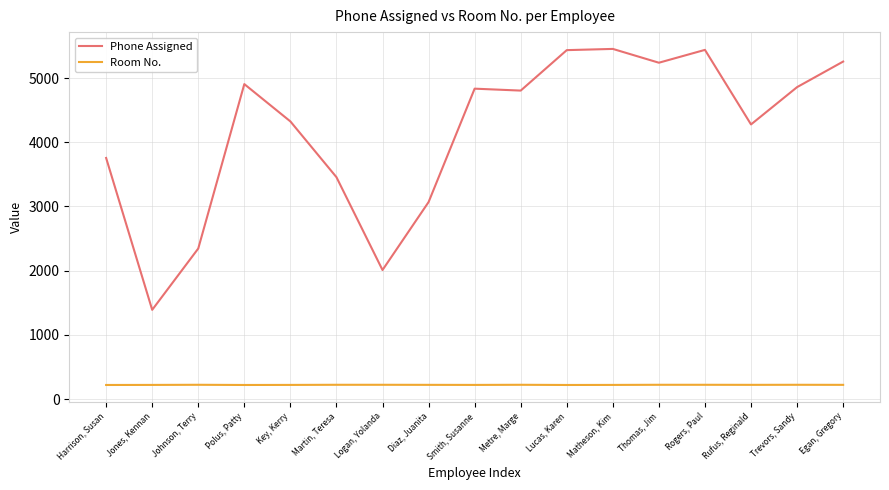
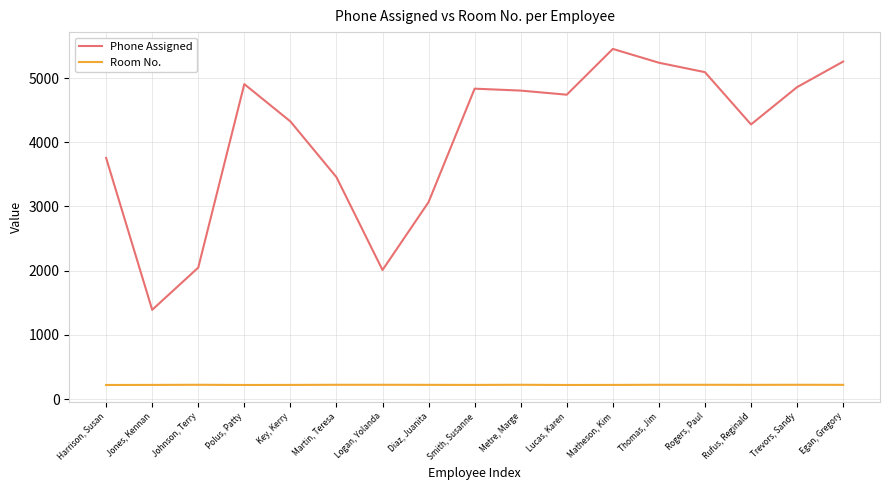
Phone Assigned, Johnson, Terry: 2300 -> 2000
Phone Assigned, Lucas, Karen: 5400 -> 4700
Phone Assigned, Rogers, Paul: 5400 -> 5100
